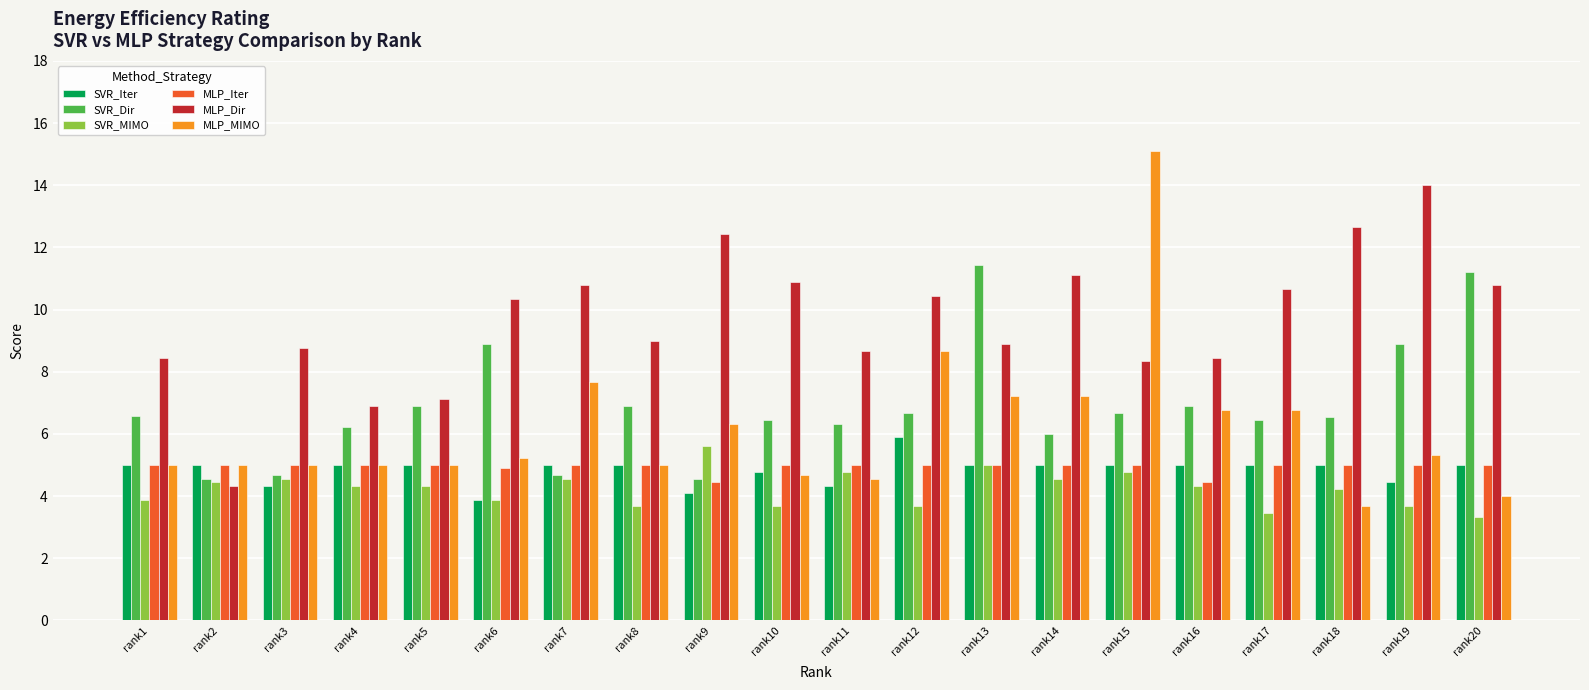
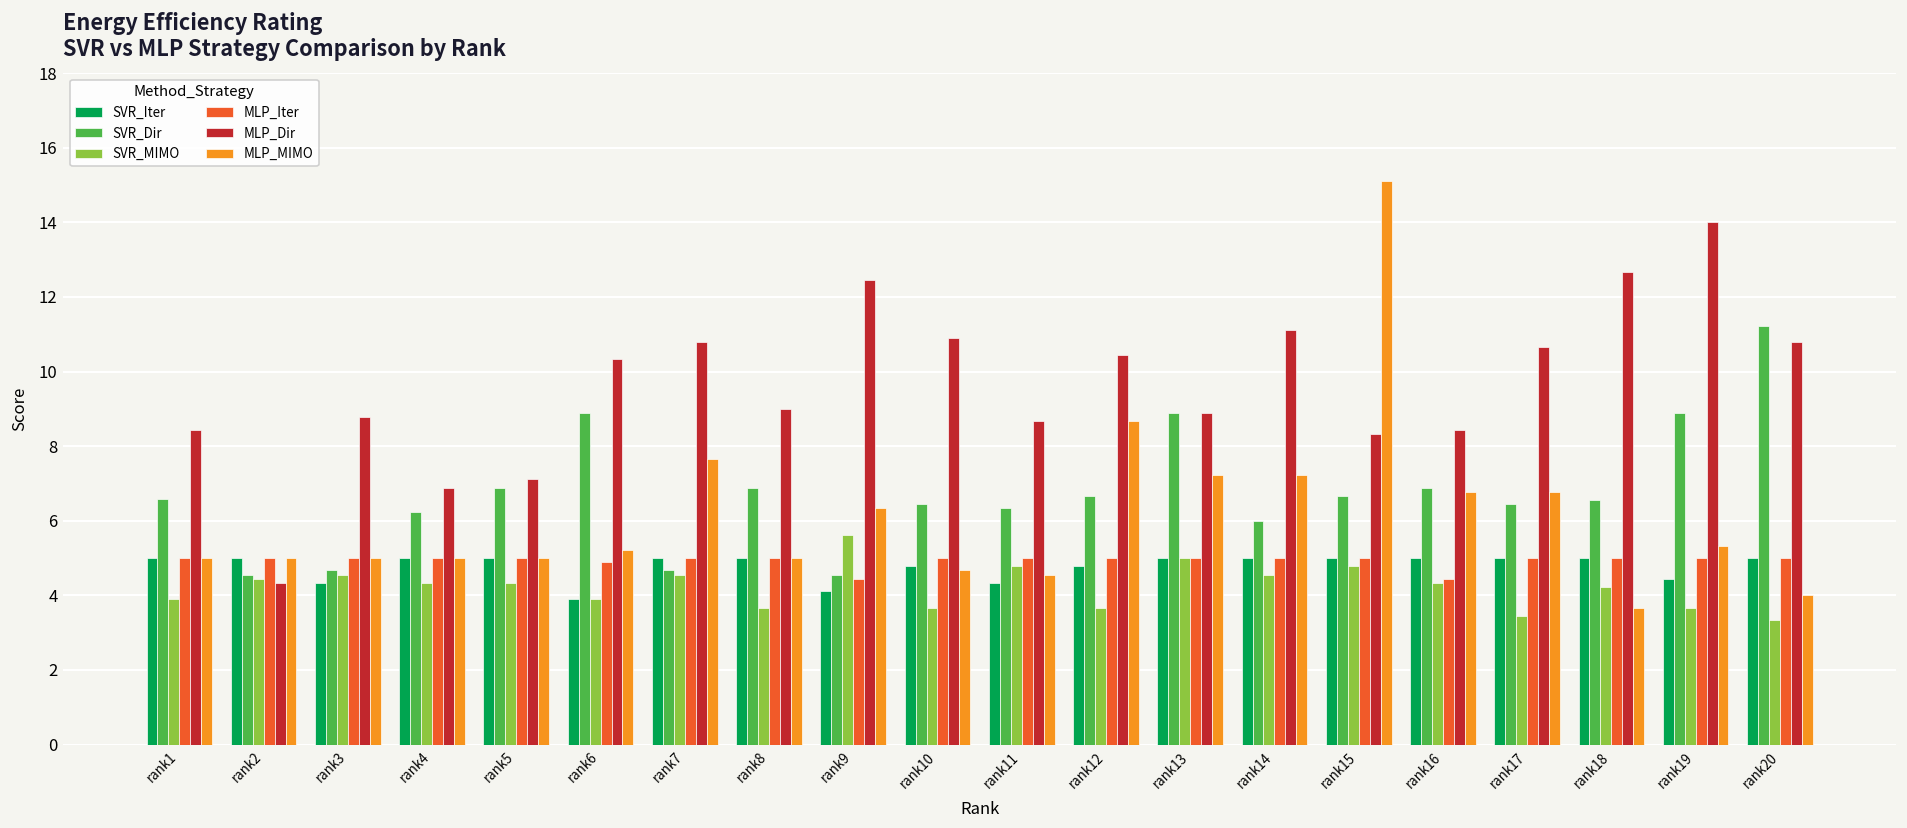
SVR_Iter, rank12: 5.9 -> 4.8
SVR_Dir, rank13: 11.4 -> 8.9
